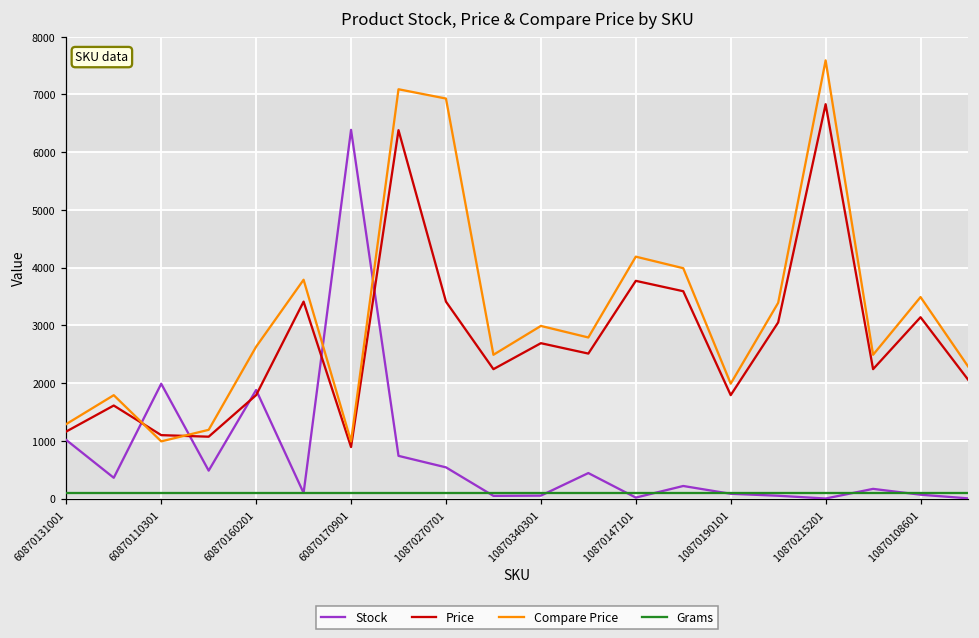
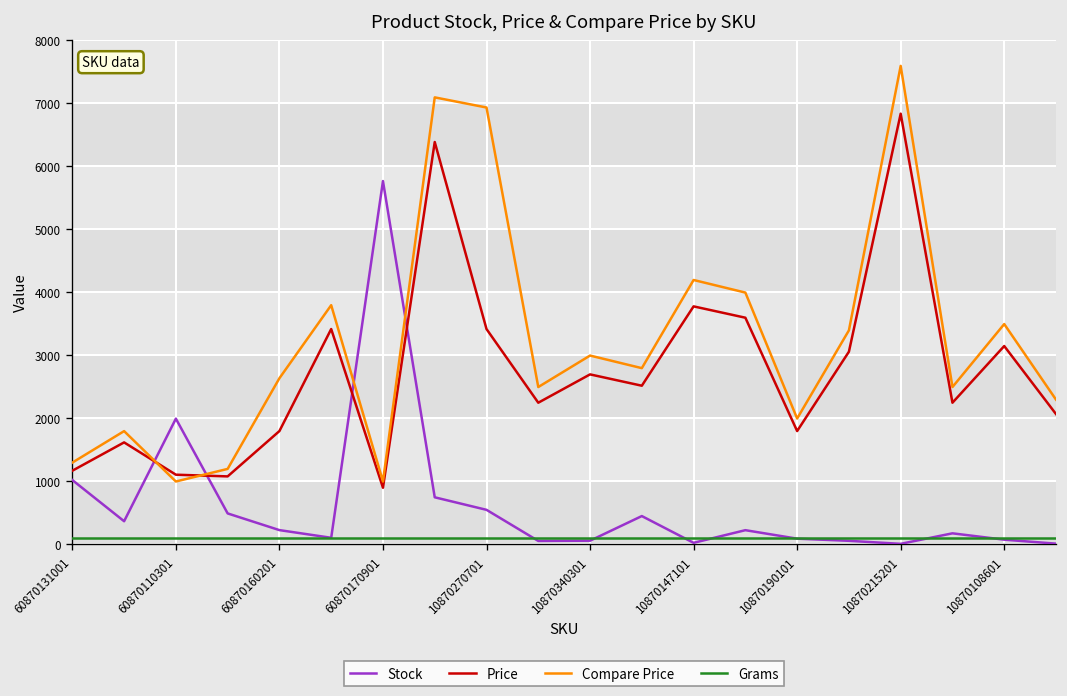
Stock, 60870160201: 1900 -> 200
Stock, 60870170901: 6400 -> 5800
